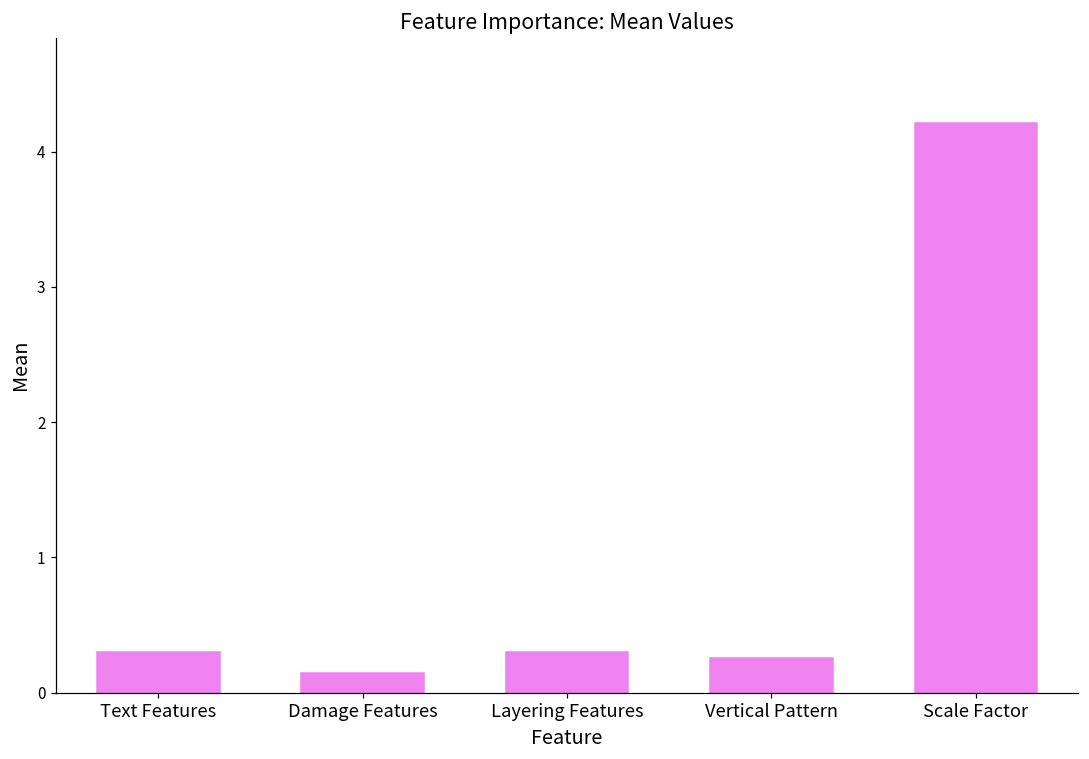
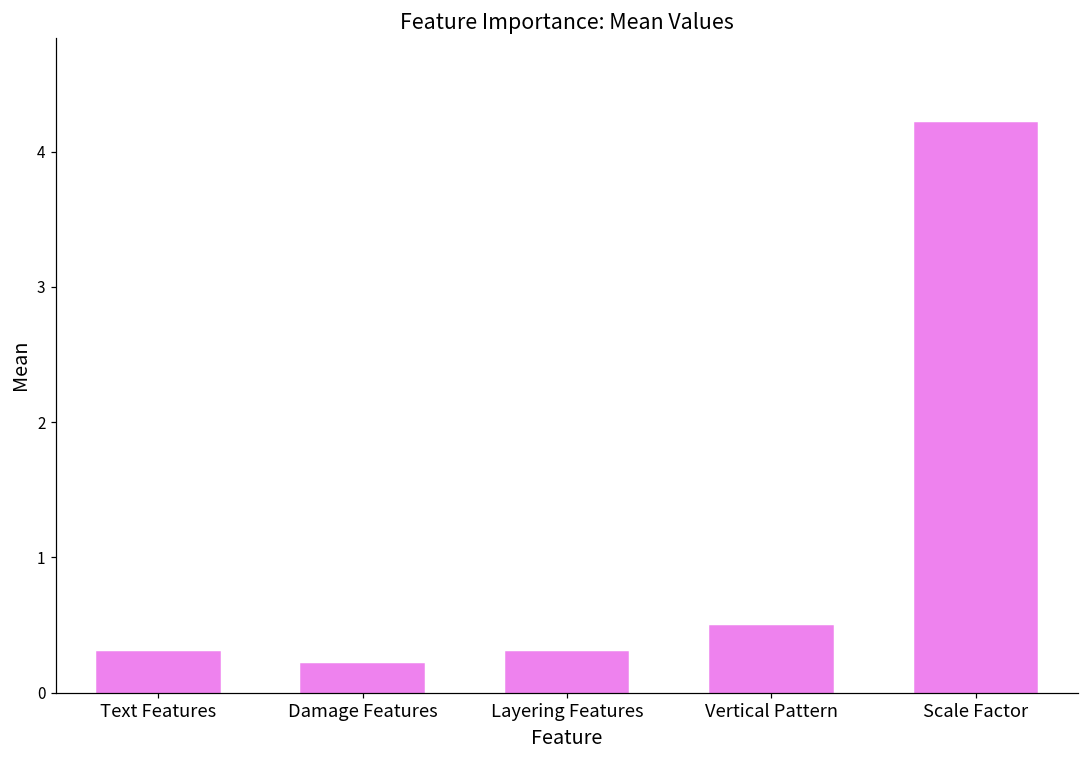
Damage Features: 0.15 -> 0.21
Vertical Pattern: 0.26 -> 0.49
